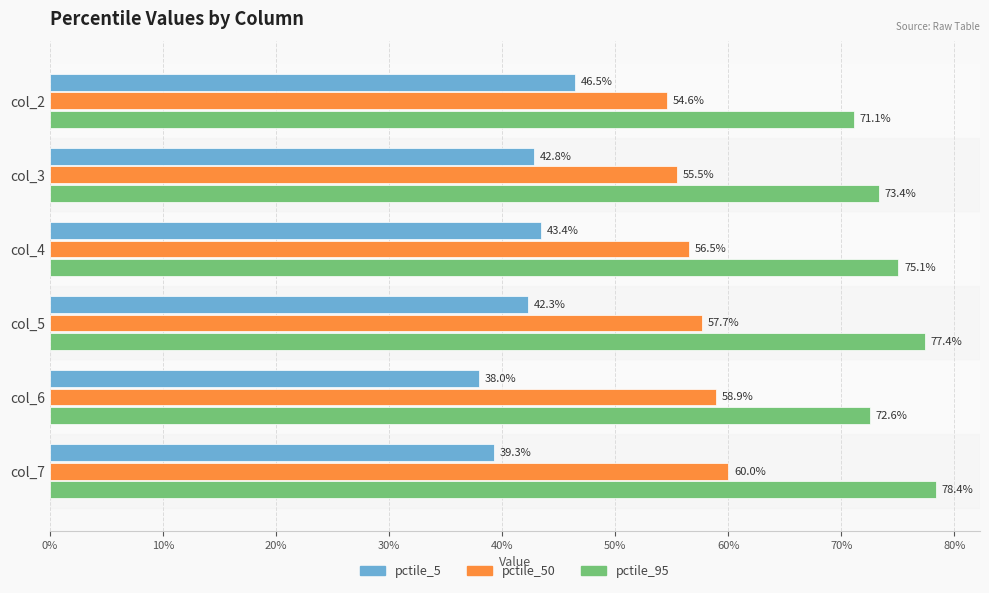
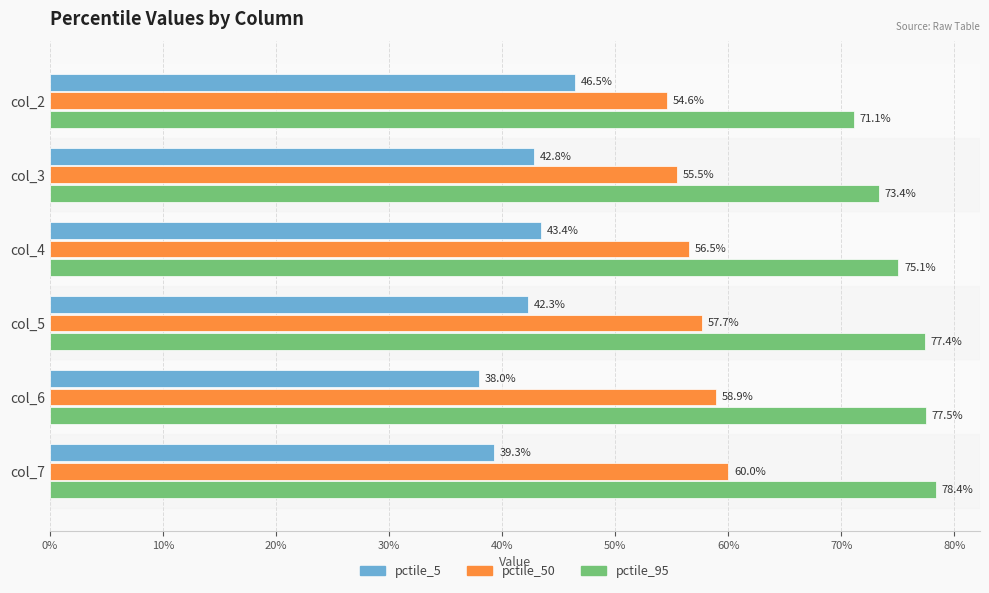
pctile_95, col_6: 72.6% -> 77.5%
